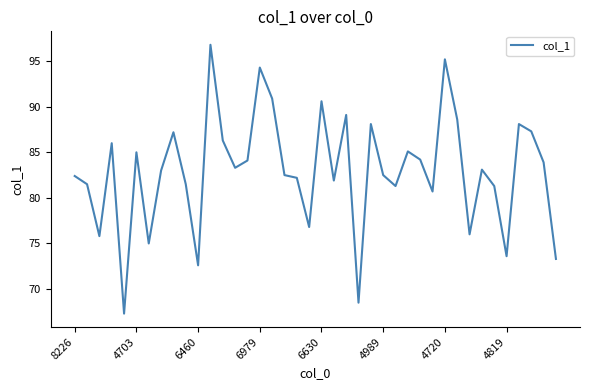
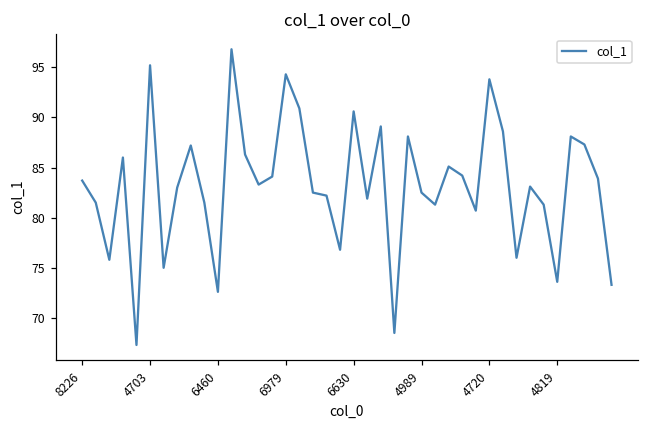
8226: 82 -> 84
4703: 85 -> 95
4720: 95 -> 94
